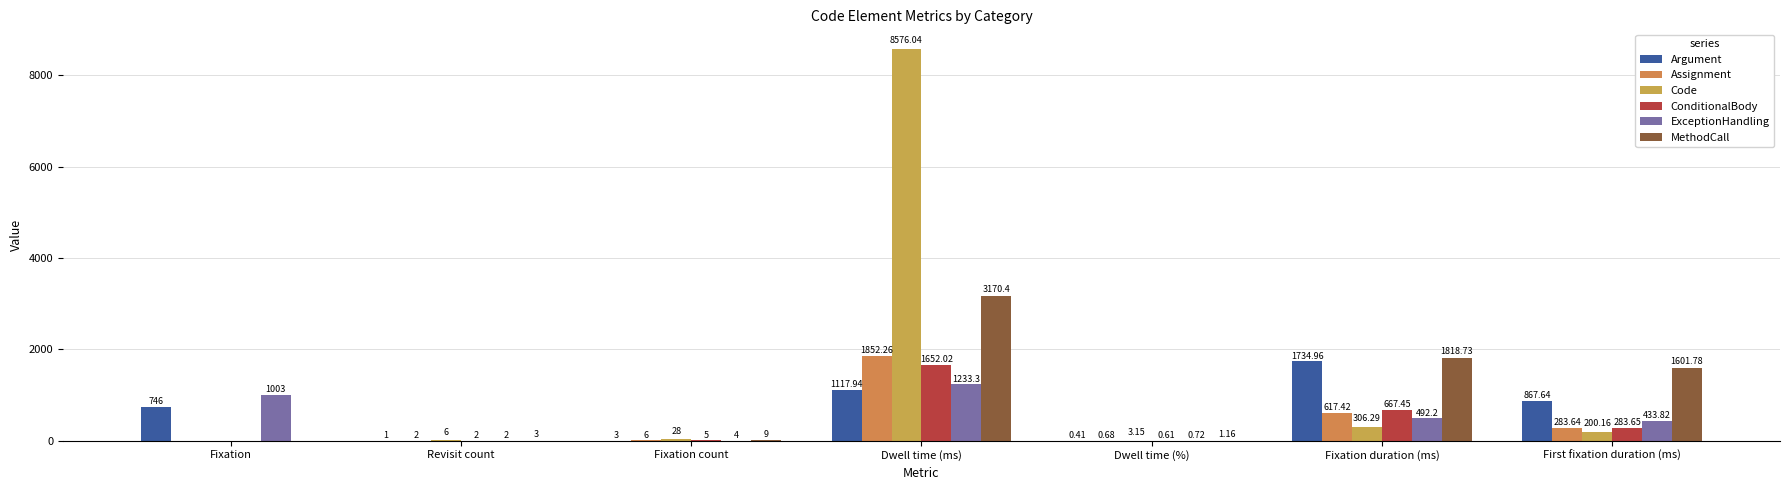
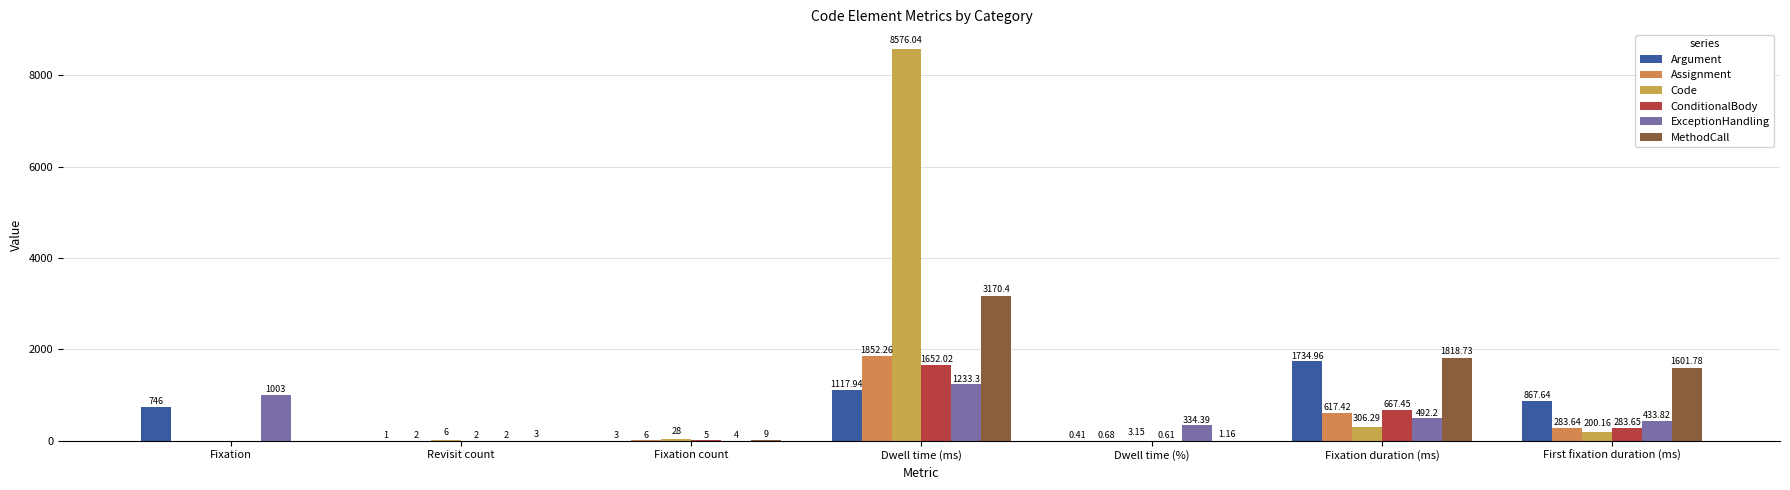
ExceptionHandling, Dwell time (%): 0.72 -> 334.39
